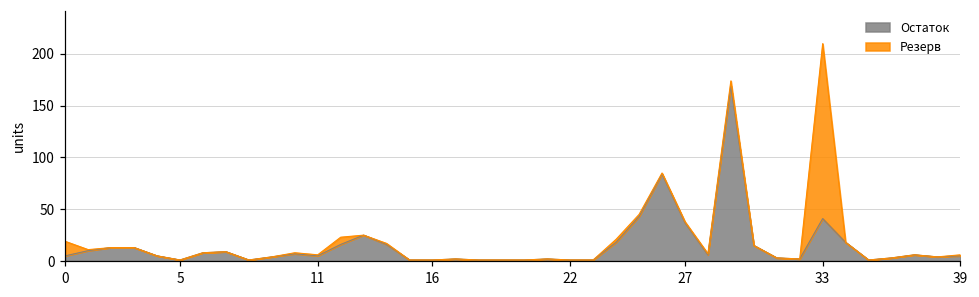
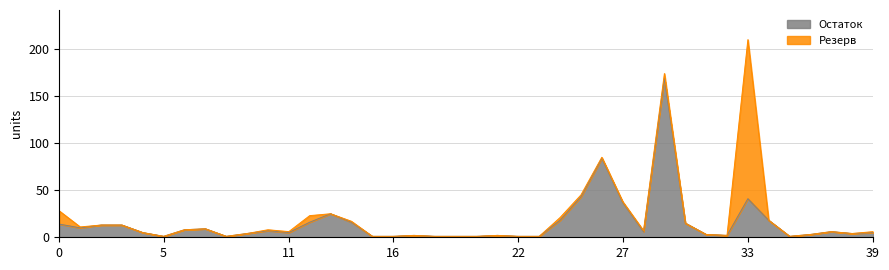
Остаток, 0: 5 -> 14
